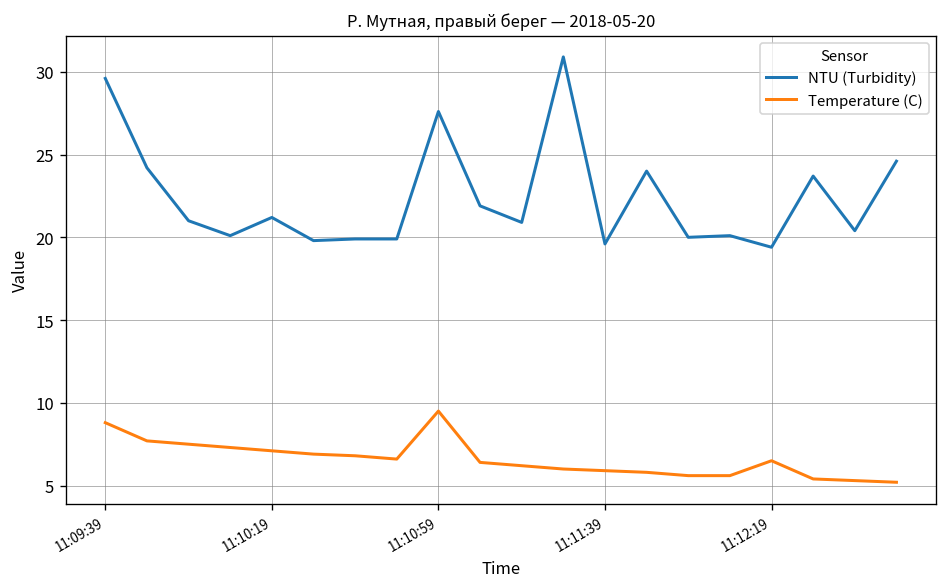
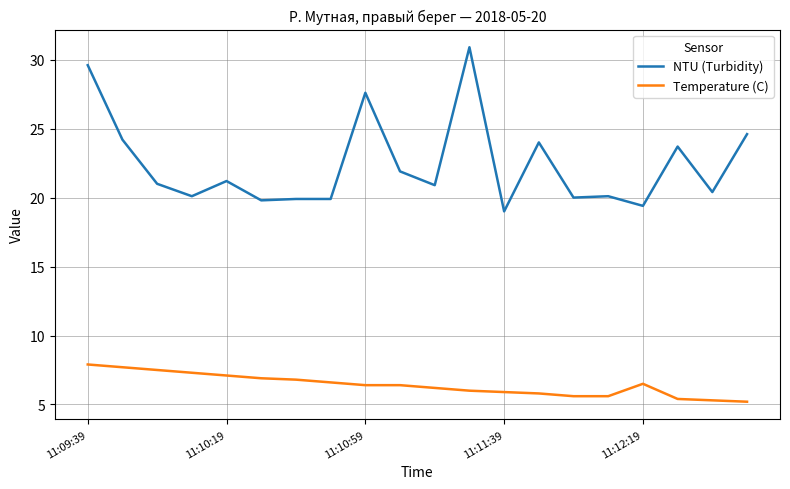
Temperature (C), 11:09:39: 8.8 -> 7.9
Temperature (C), 11:10:59: 9.5 -> 6.4
NTU (Turbidity), 11:11:39: 19.6 -> 19.0
